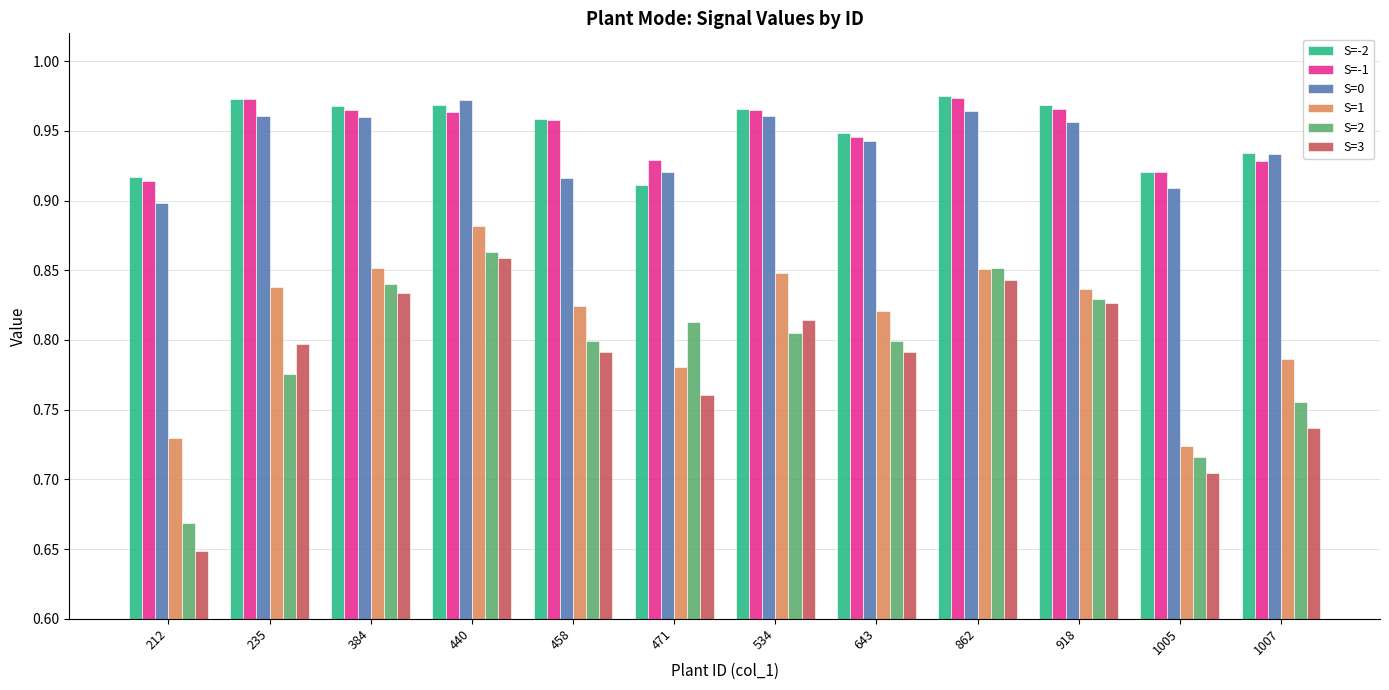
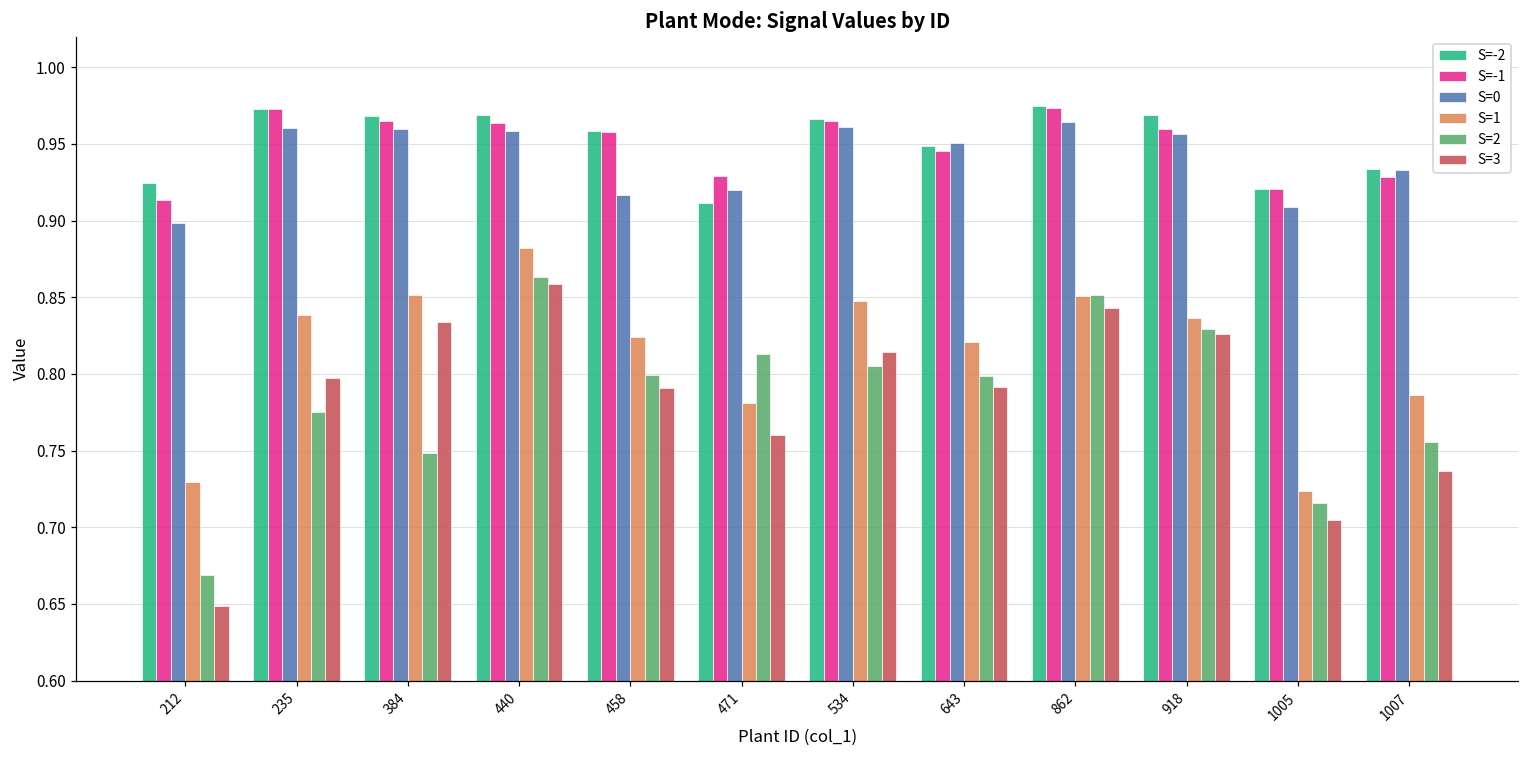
S=-2, 212: 0.917 -> 0.925
S=2, 384: 0.840 -> 0.749
S=0, 440: 0.972 -> 0.959
S=0, 643: 0.942 -> 0.950
S=-1, 918: 0.966 -> 0.960
